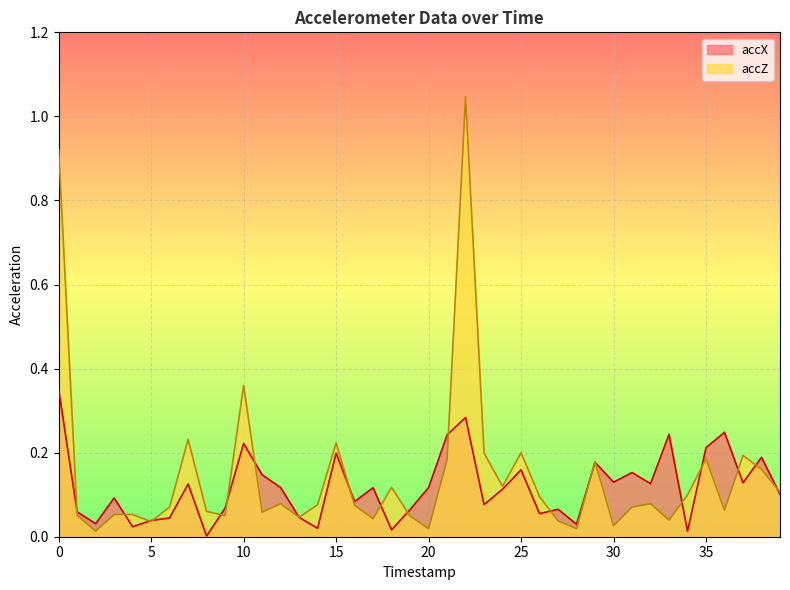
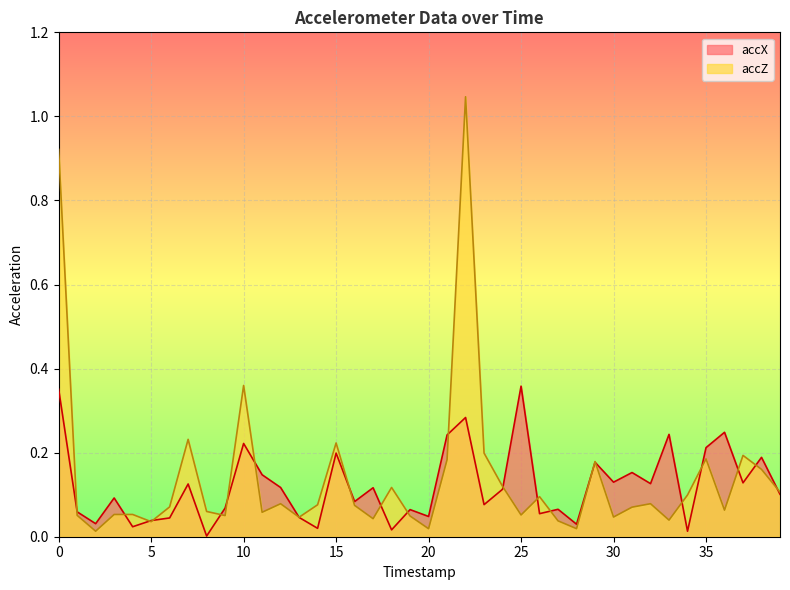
accX, 20: 0.12 -> 0.05
accX, 25: 0.16 -> 0.36
accZ, 25: 0.20 -> 0.05
accZ, 30: 0.03 -> 0.05
